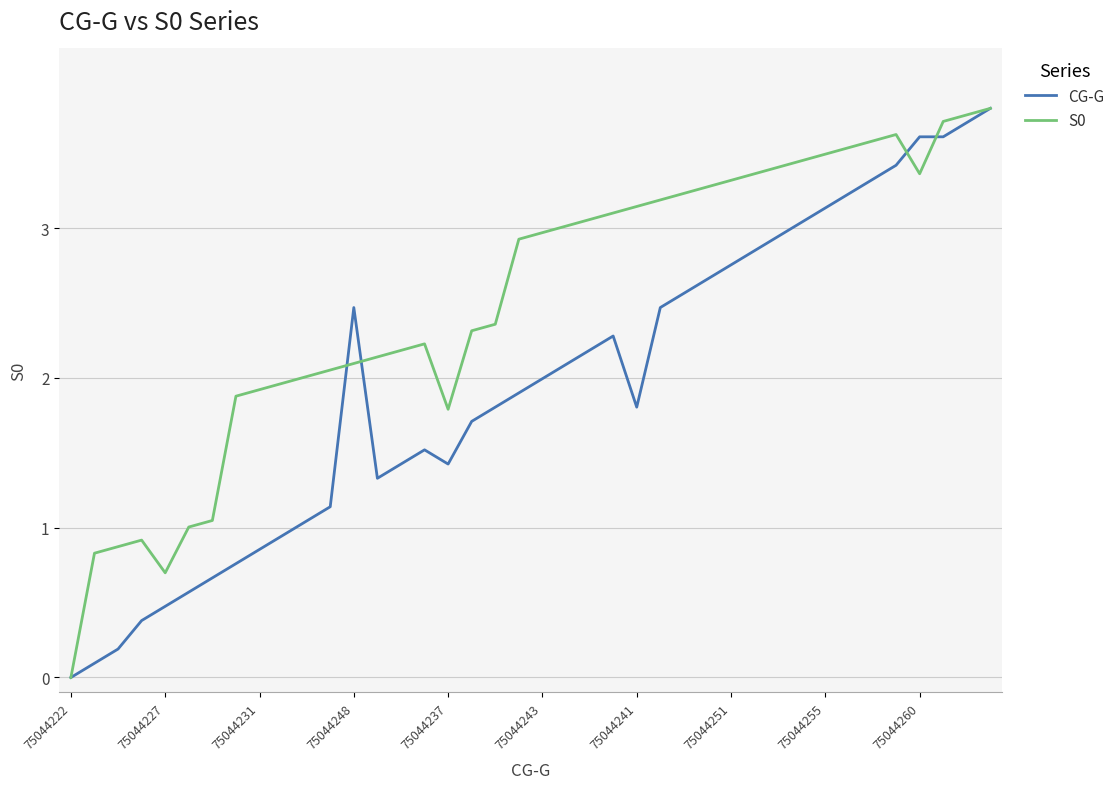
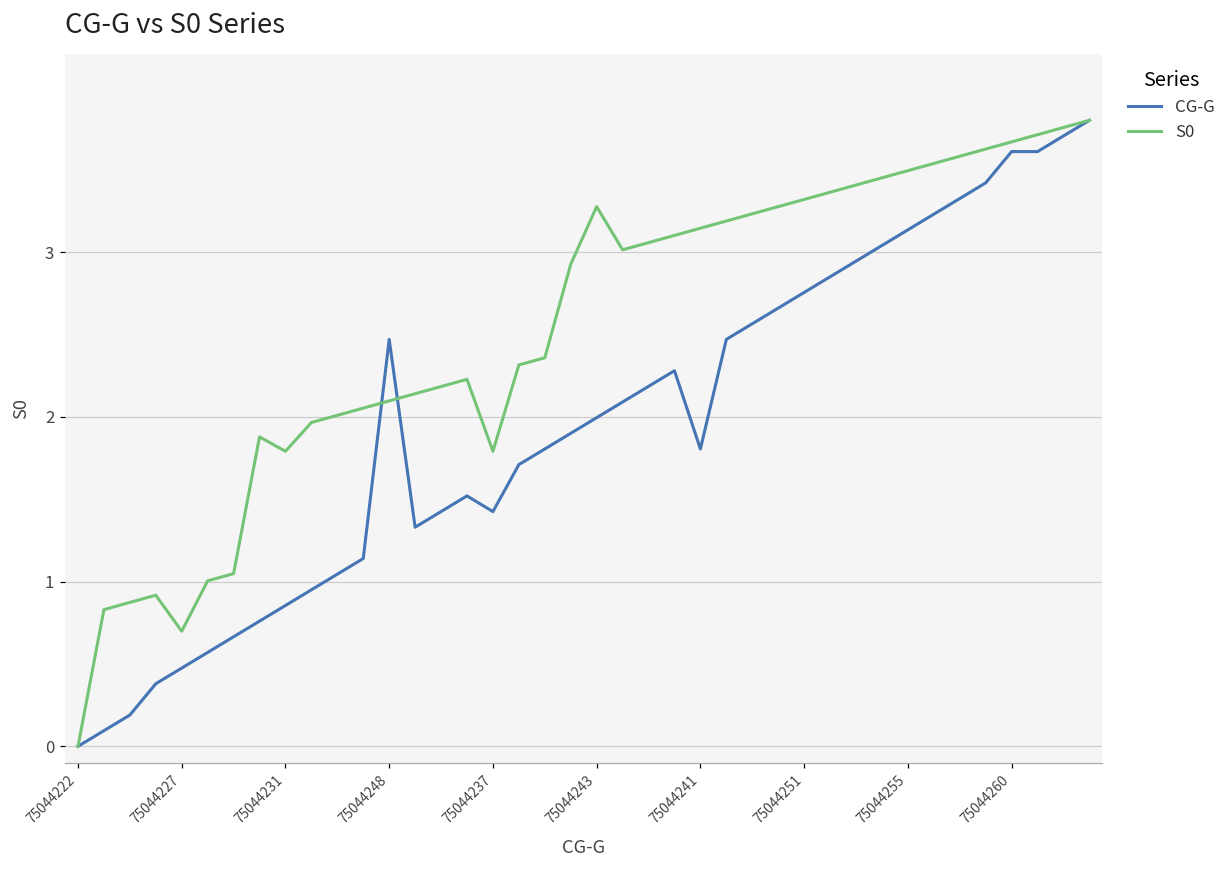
S0, 75044231: 1.92 -> 1.79
S0, 75044243: 2.97 -> 3.28
S0, 75044260: 3.36 -> 3.67
